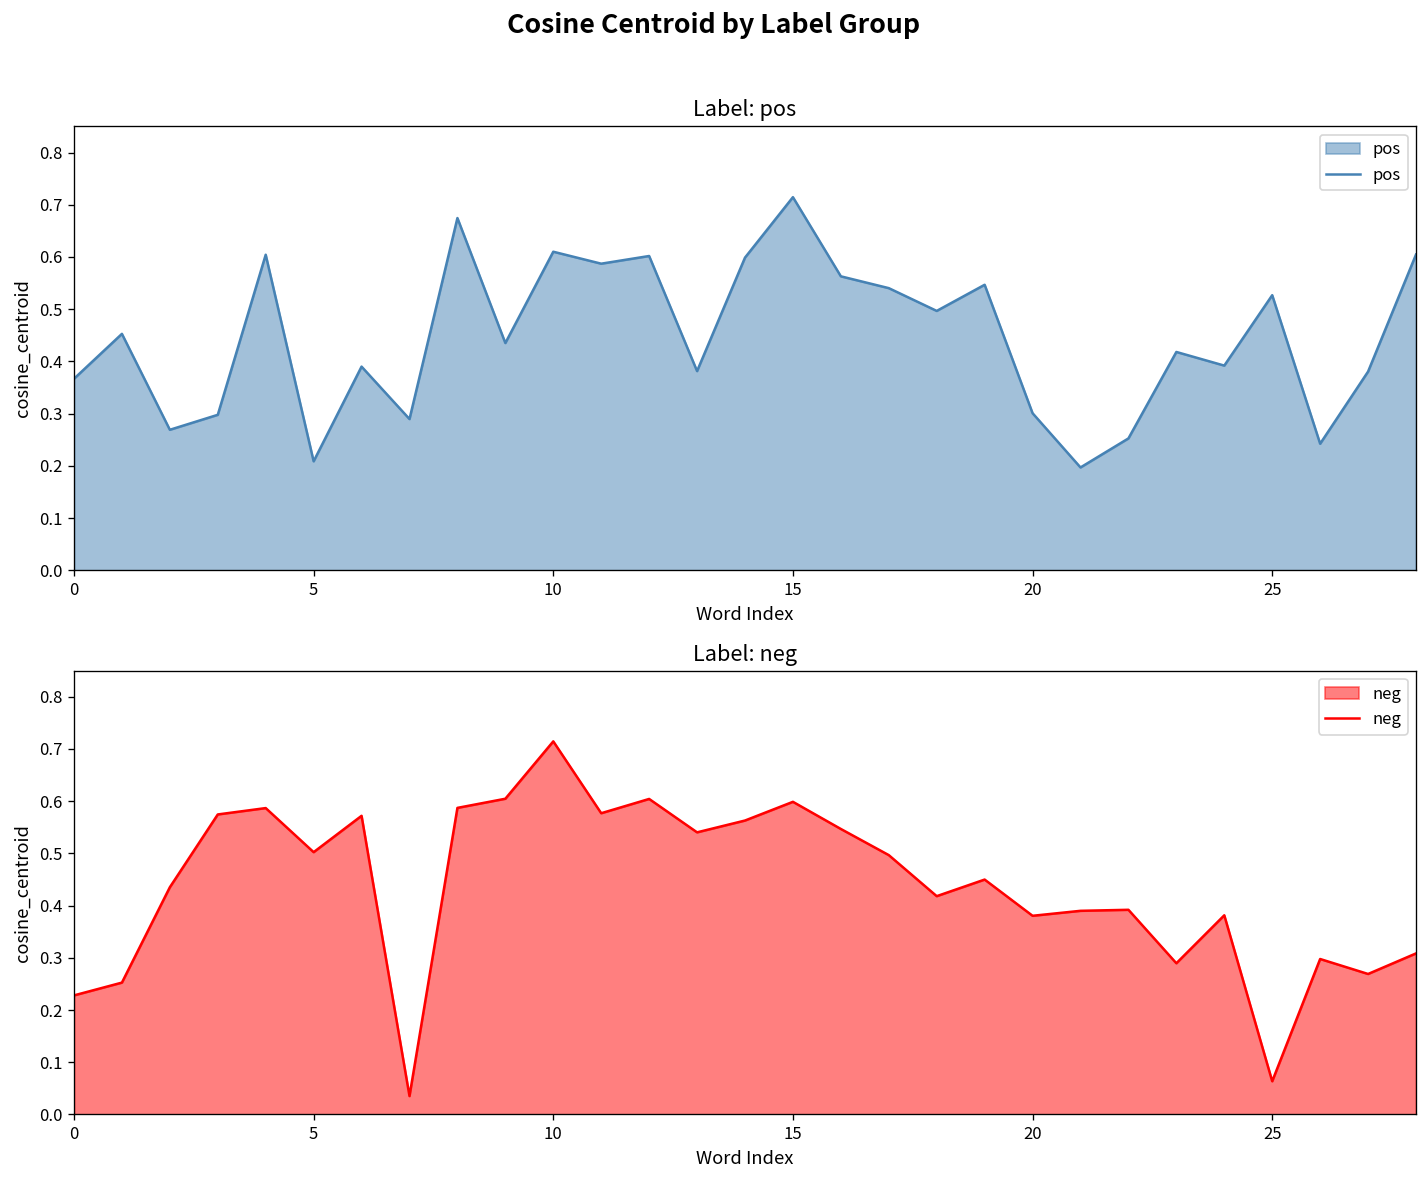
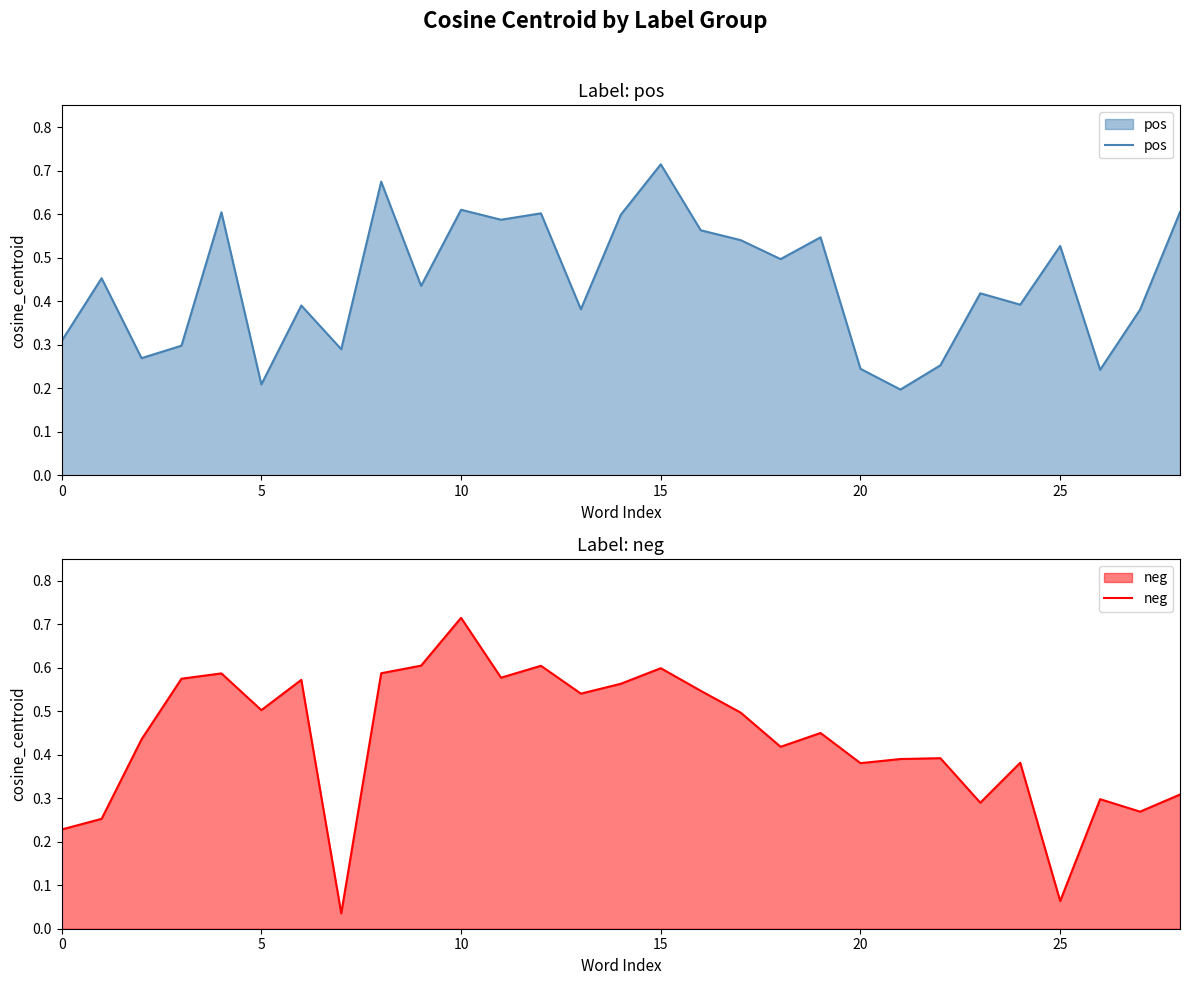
Label: pos, 0: 0.37 -> 0.31
Label: pos, 20: 0.30 -> 0.24
